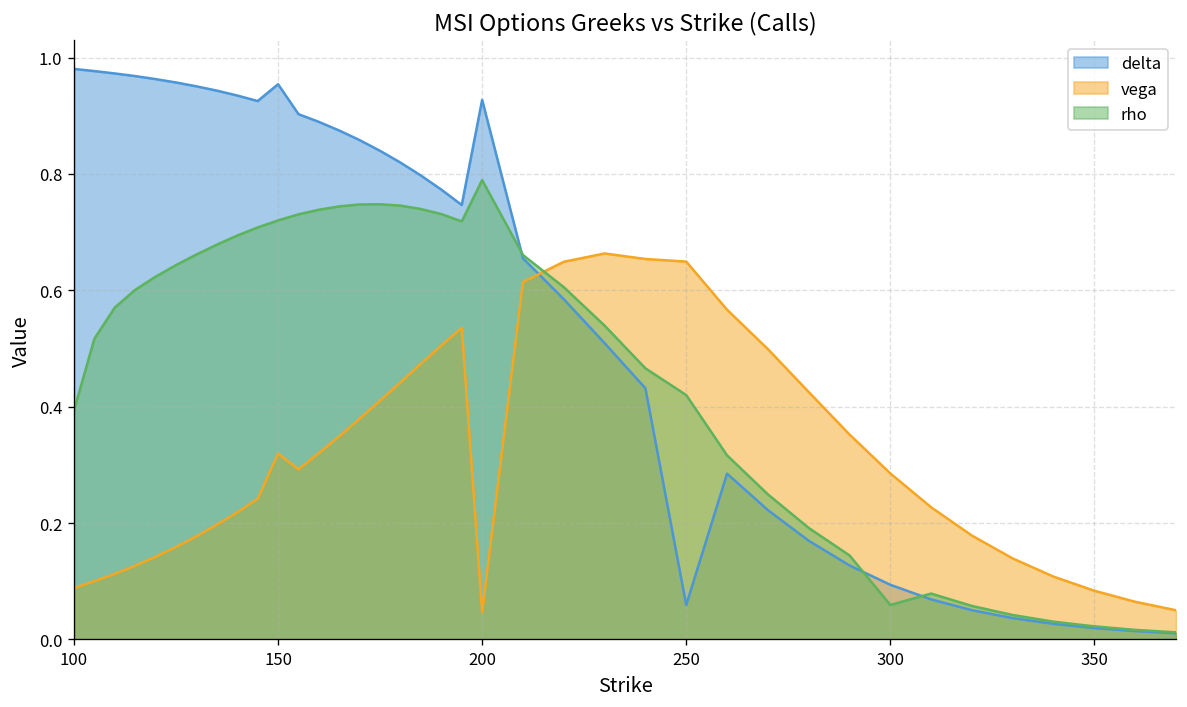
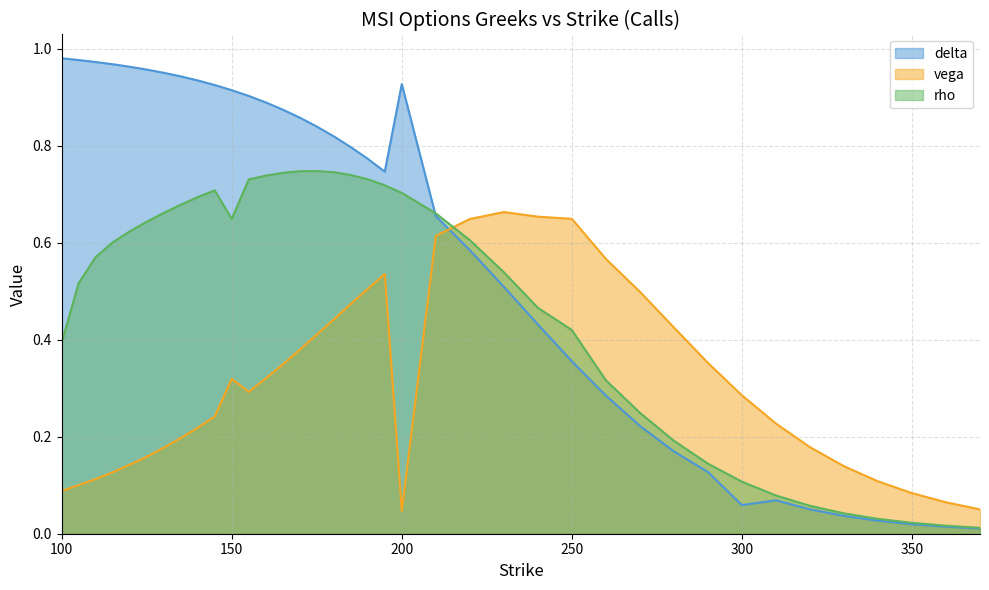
delta, 150: 0.95 -> 0.91
rho, 150: 0.72 -> 0.65
rho, 200: 0.79 -> 0.70
delta, 250: 0.06 -> 0.36
delta, 300: 0.09 -> 0.06
rho, 300: 0.06 -> 0.11
